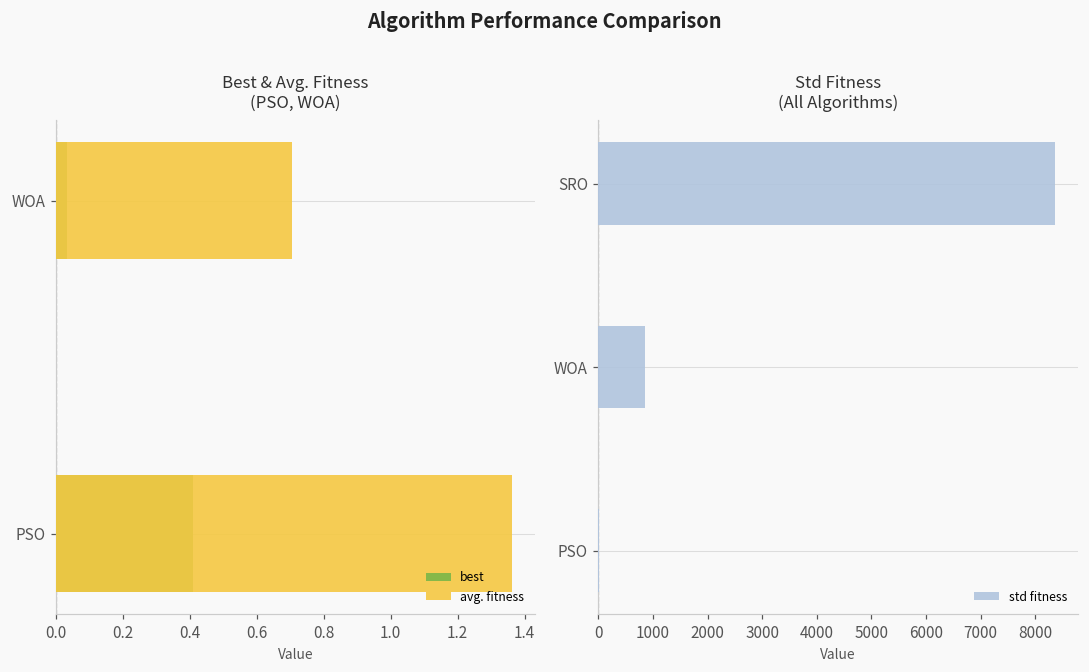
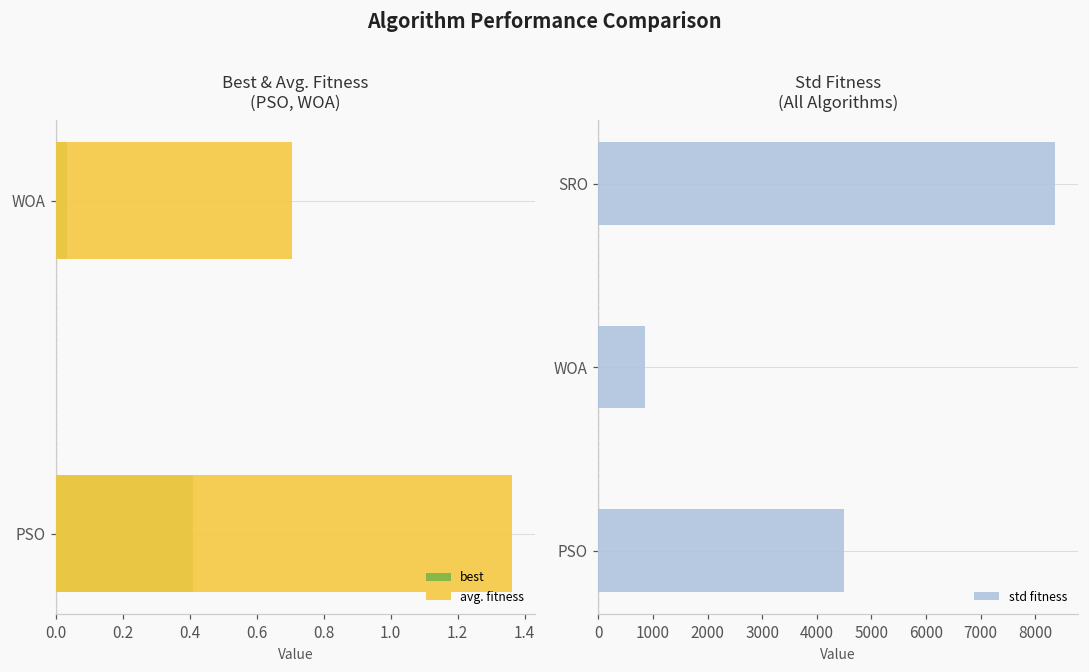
Std Fitness (All Algorithms), PSO: 0 -> 4500
